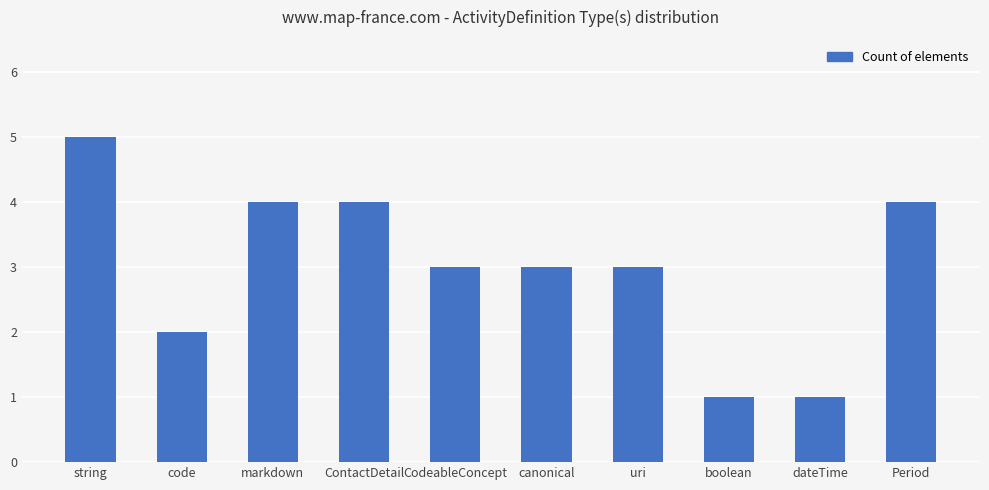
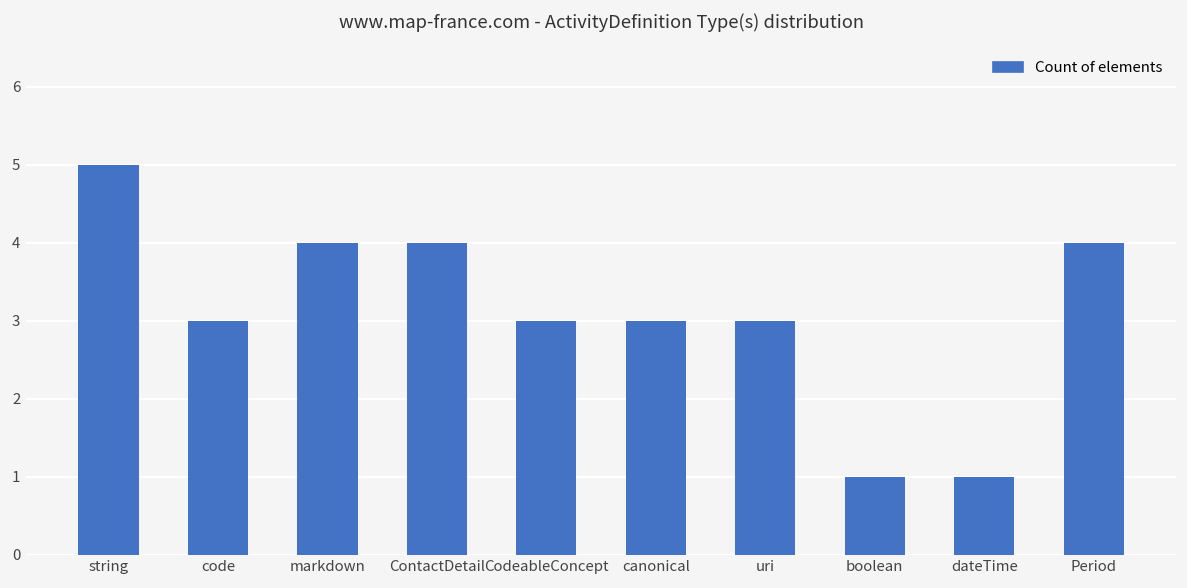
code: 2 -> 3
